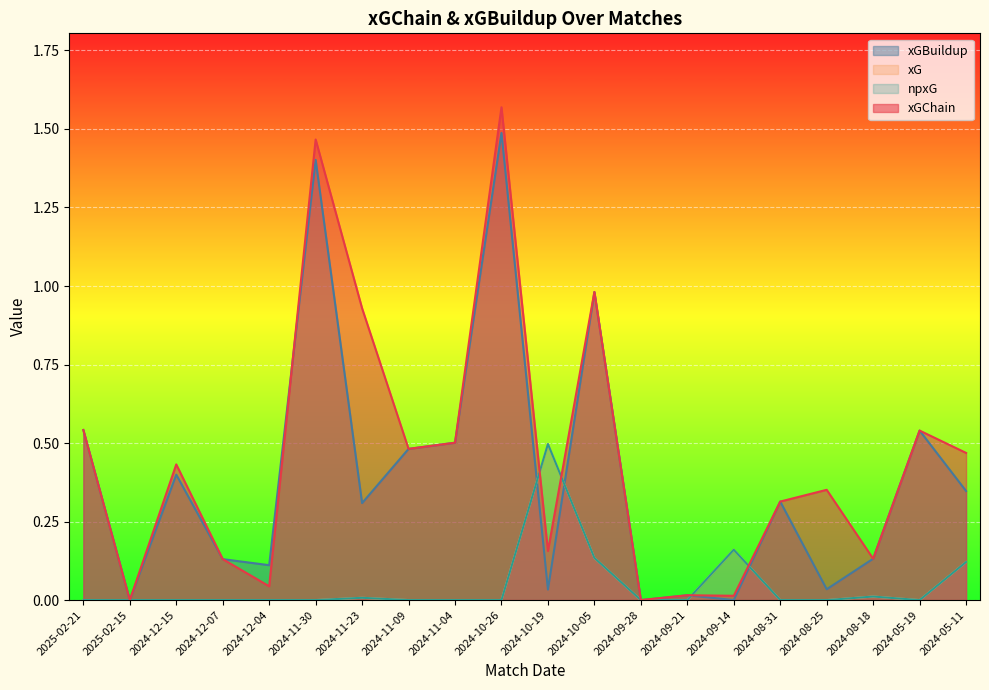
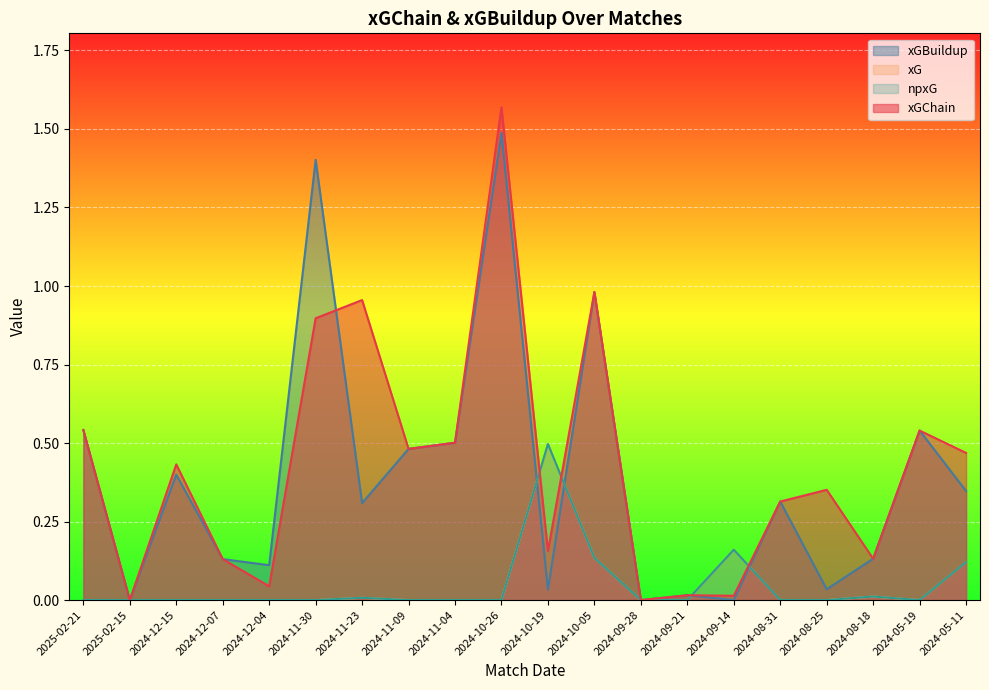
xGChain, 2024-11-30: 1.47 -> 0.90
xGChain, 2024-11-23: 0.93 -> 0.96
